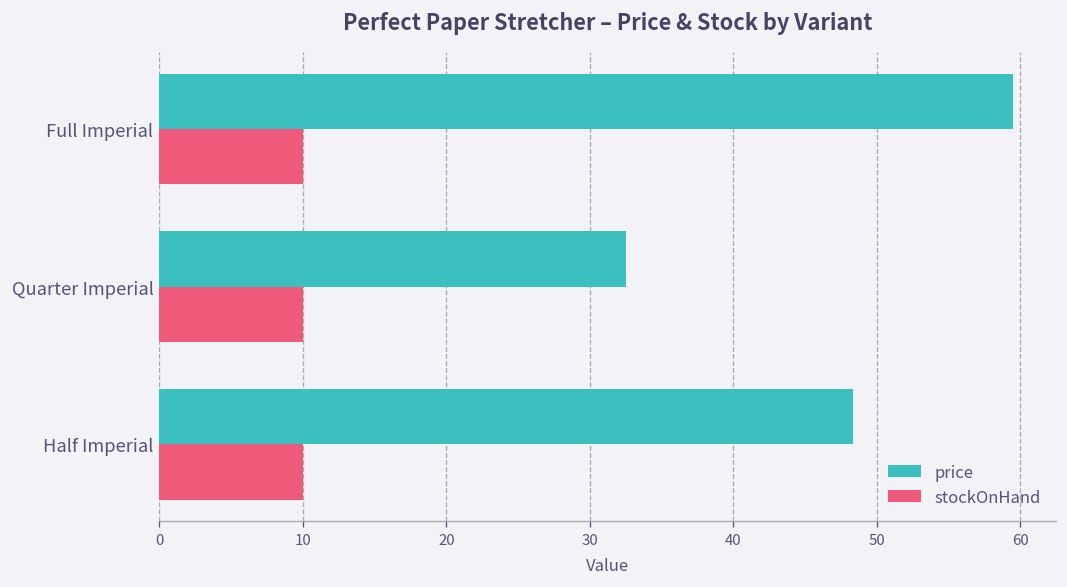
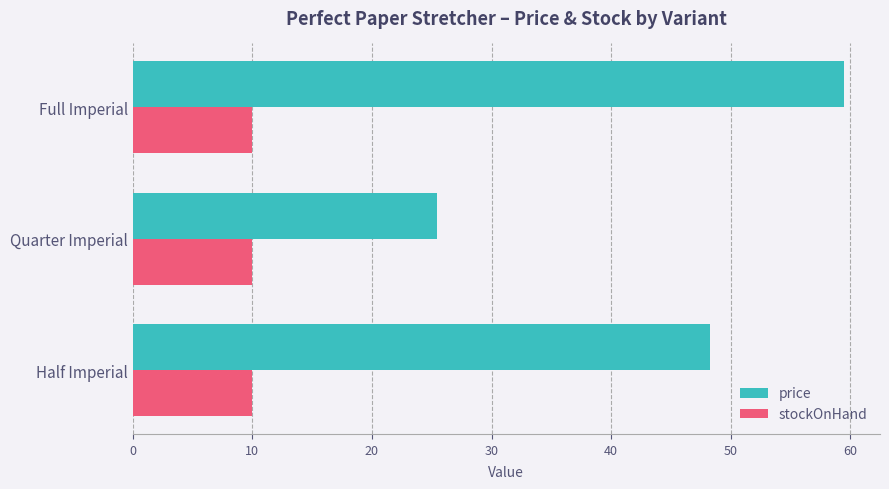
price, Quarter Imperial: 32.5 -> 25.4
